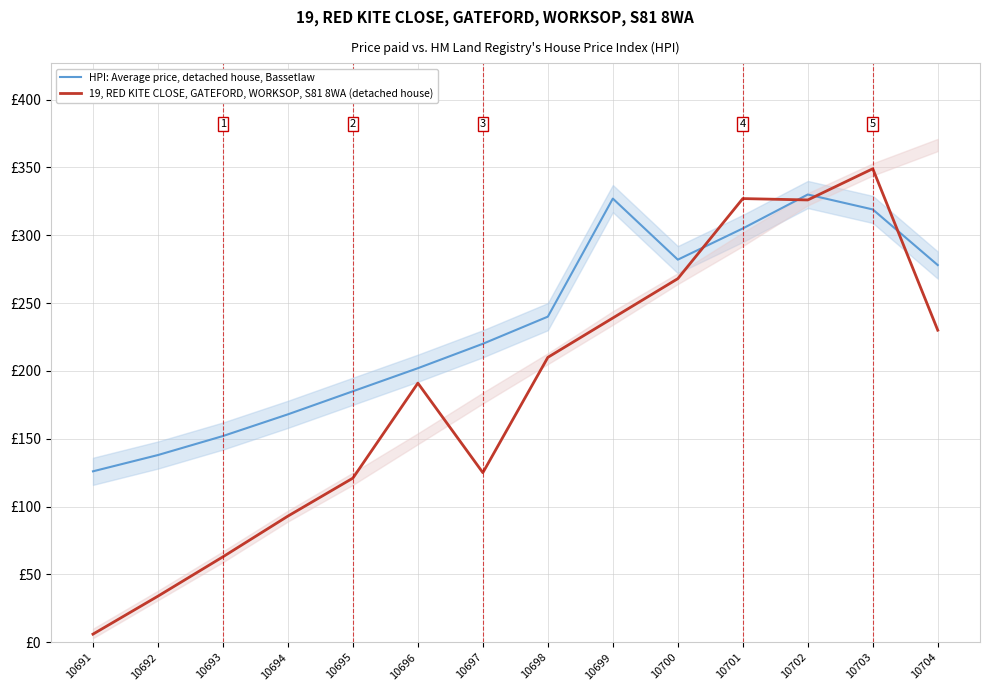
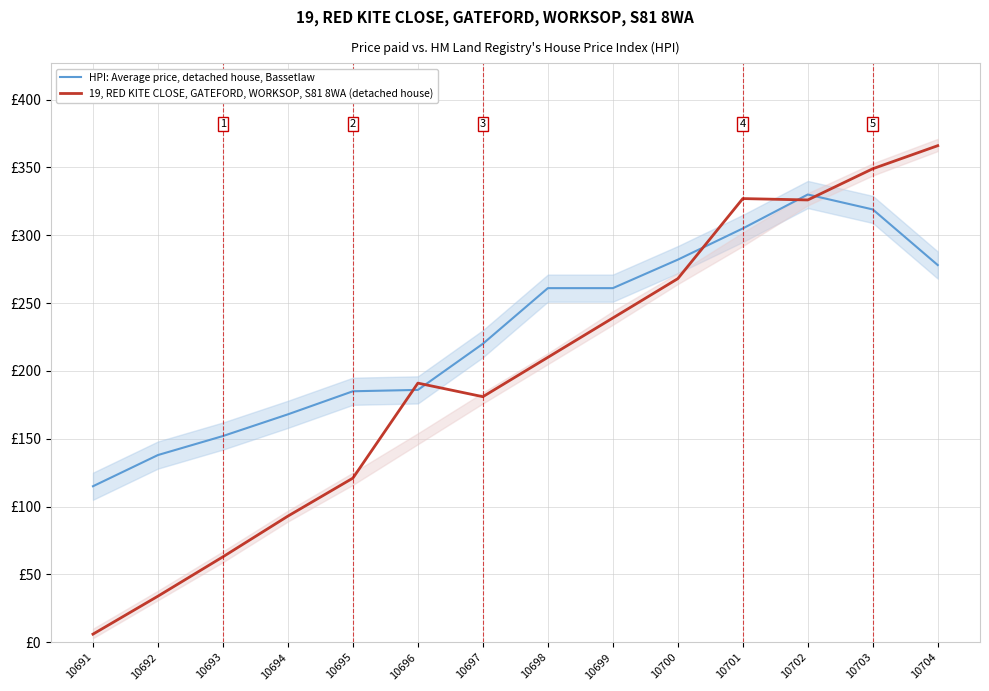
HPI: Average price, detached house, Bassetlaw, 10691: £126 -> £115
HPI: Average price, detached house, Bassetlaw, 10696: £202 -> £186
19, RED KITE CLOSE, GATEFORD, WORKSOP, S81 8WA (detached house), 10697: £125 -> £181
HPI: Average price, detached house, Bassetlaw, 10698: £240 -> £261
HPI: Average price, detached house, Bassetlaw, 10699: £327 -> £261
19, RED KITE CLOSE, GATEFORD, WORKSOP, S81 8WA (detached house), 10704: £230 -> £366
